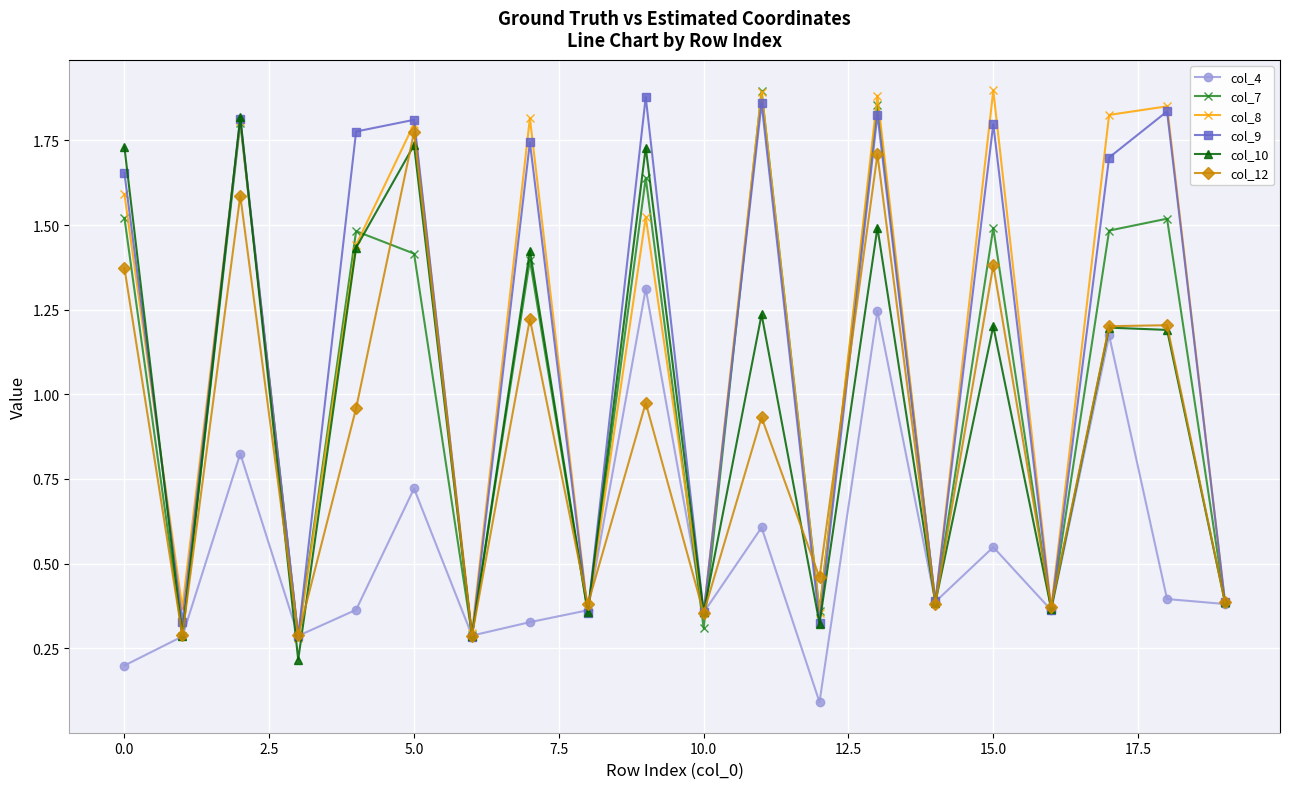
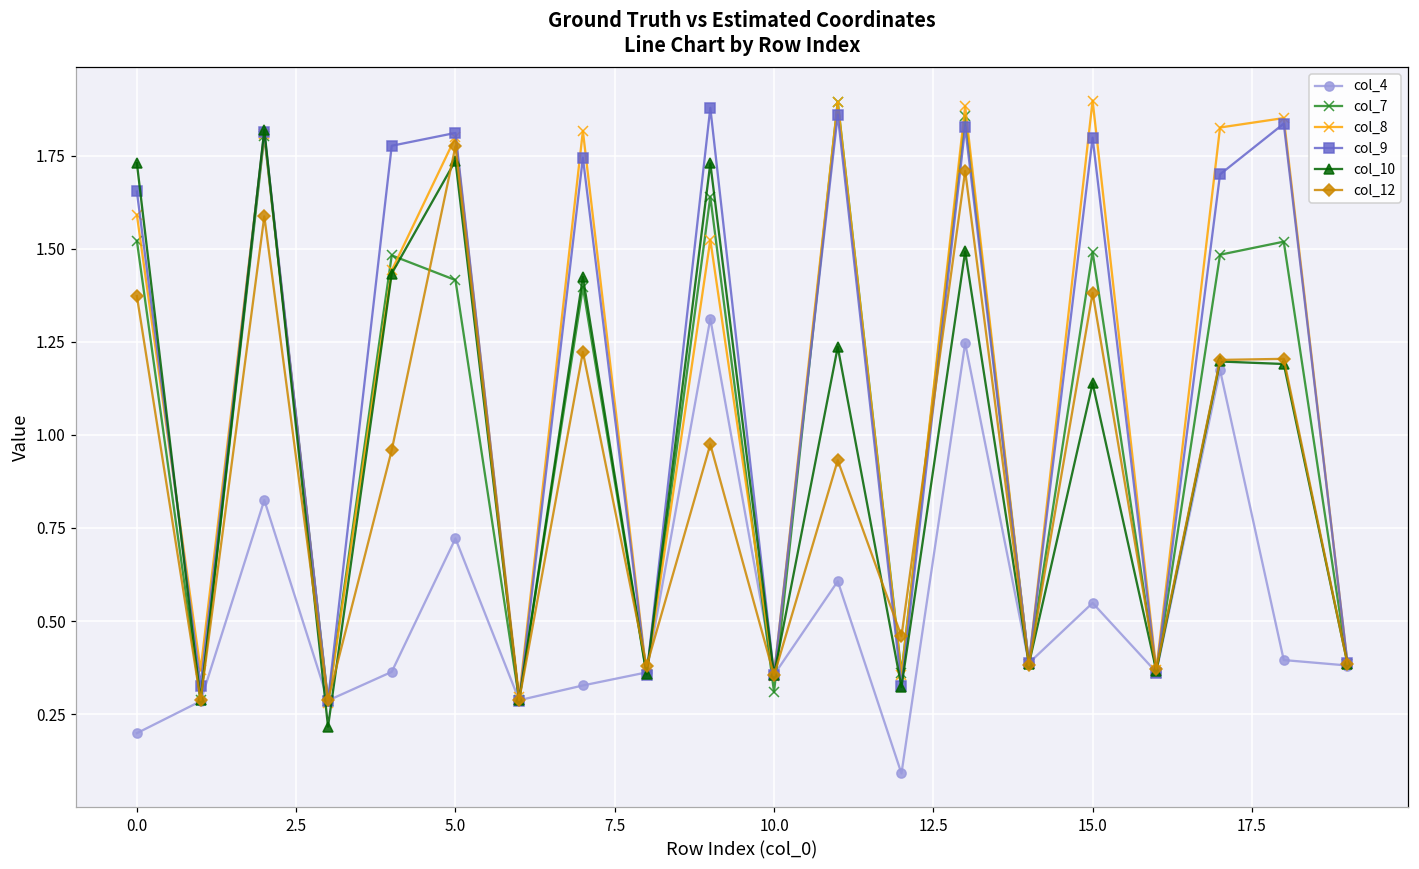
col_10, 15.0: 1.20 -> 1.14
